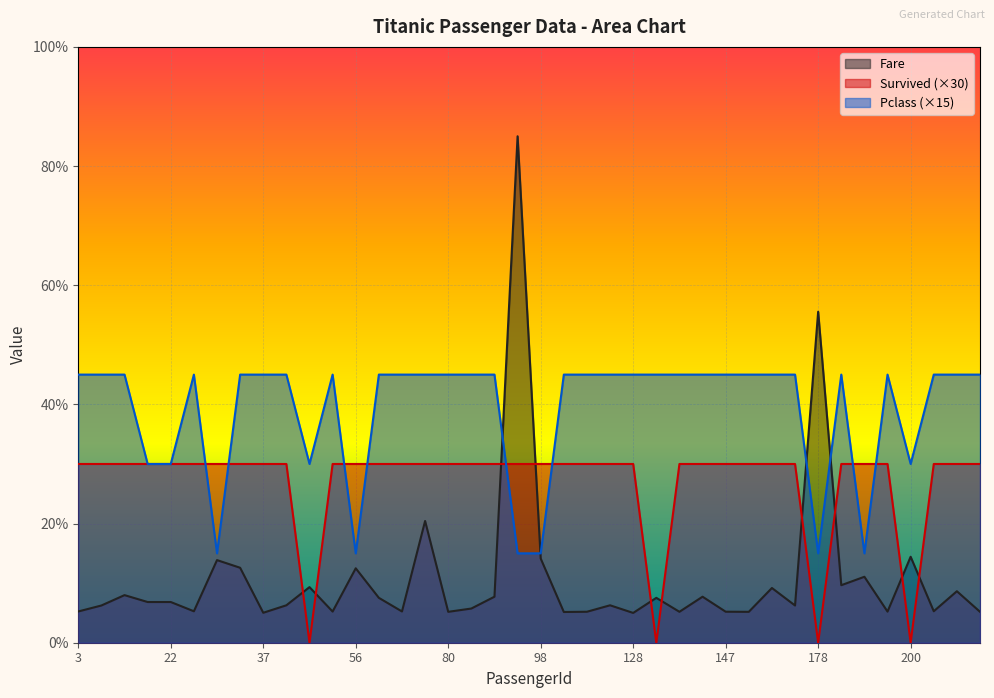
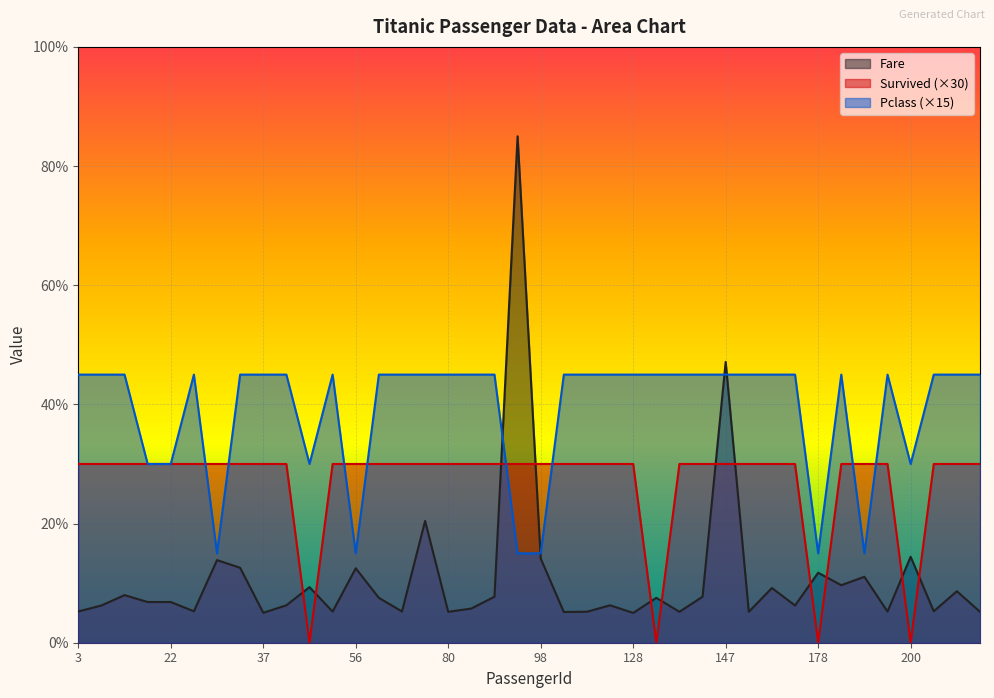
Fare, 147: 5% -> 47%
Fare, 178: 56% -> 12%
